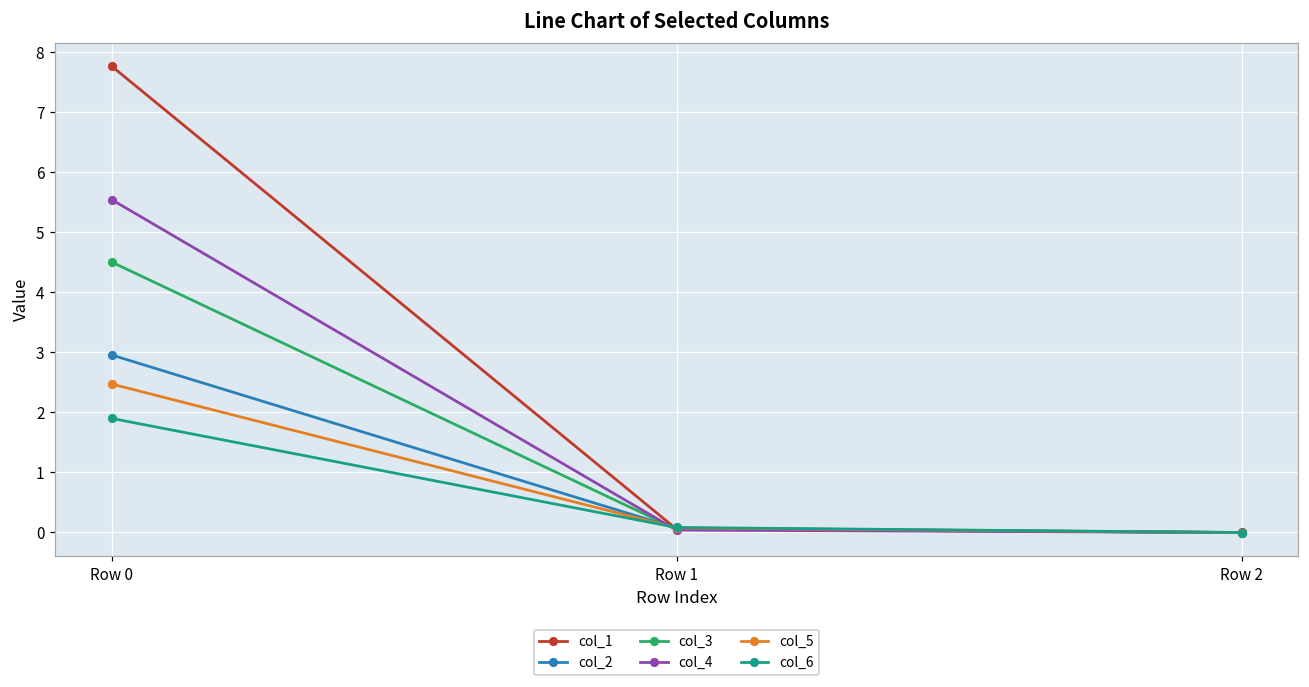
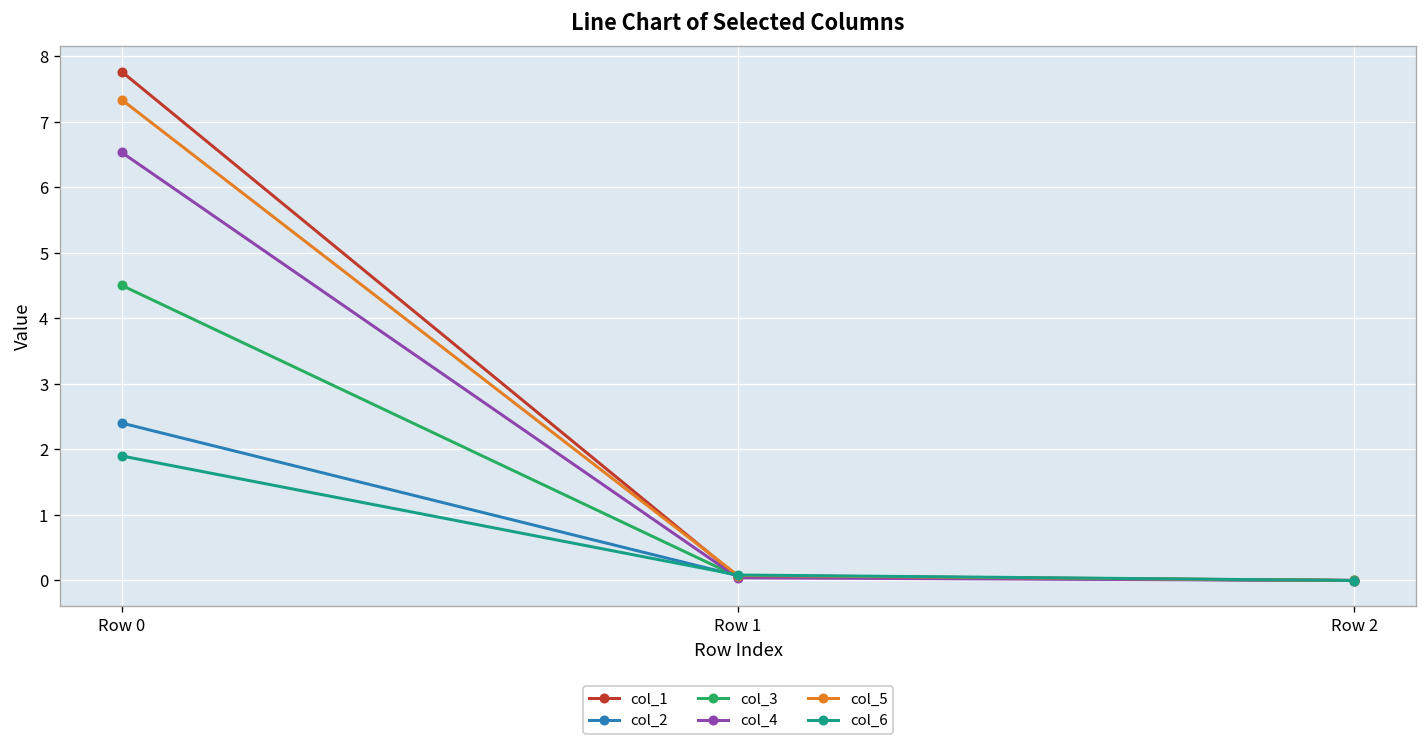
col_2, Row 0: 3.0 -> 2.4
col_4, Row 0: 5.5 -> 6.5
col_5, Row 0: 2.5 -> 7.3
